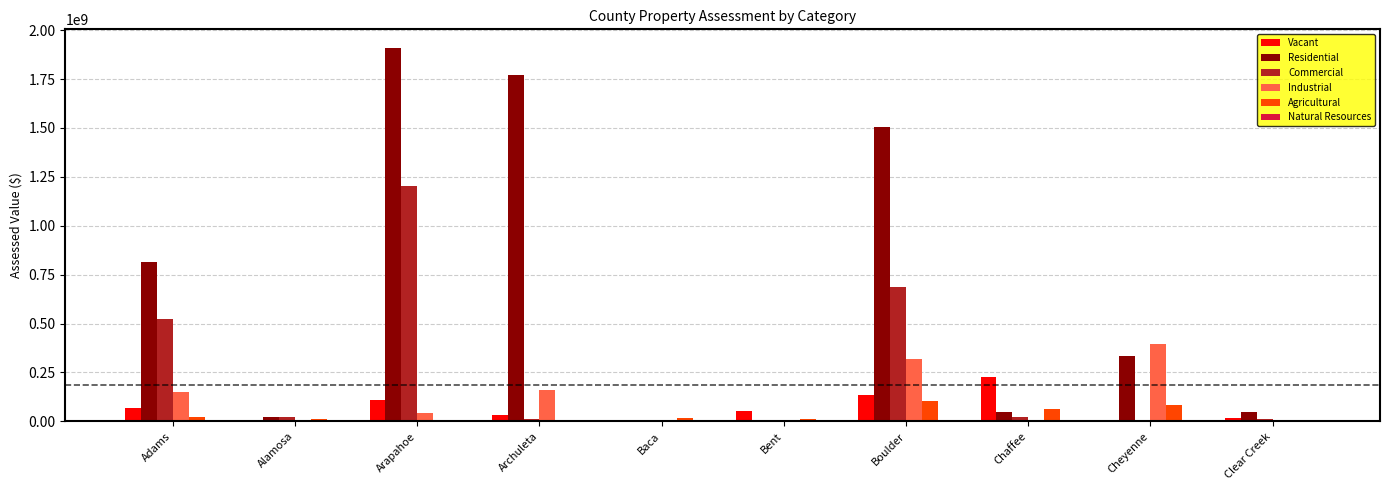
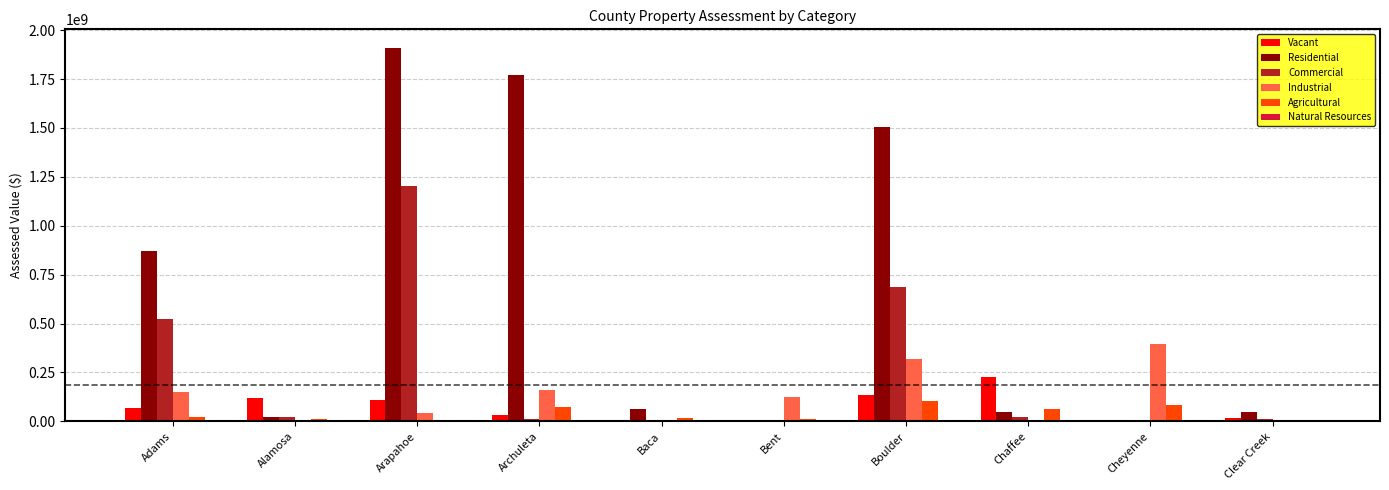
Residential, Adams: 810000000 -> 870000000
Vacant, Alamosa: 10000000 -> 120000000
Agricultural, Archuleta: 0 -> 70000000
Residential, Baca: 10000000 -> 60000000
Vacant, Bent: 50000000 -> 0
Industrial, Bent: 0 -> 120000000
Residential, Cheyenne: 340000000 -> 0
